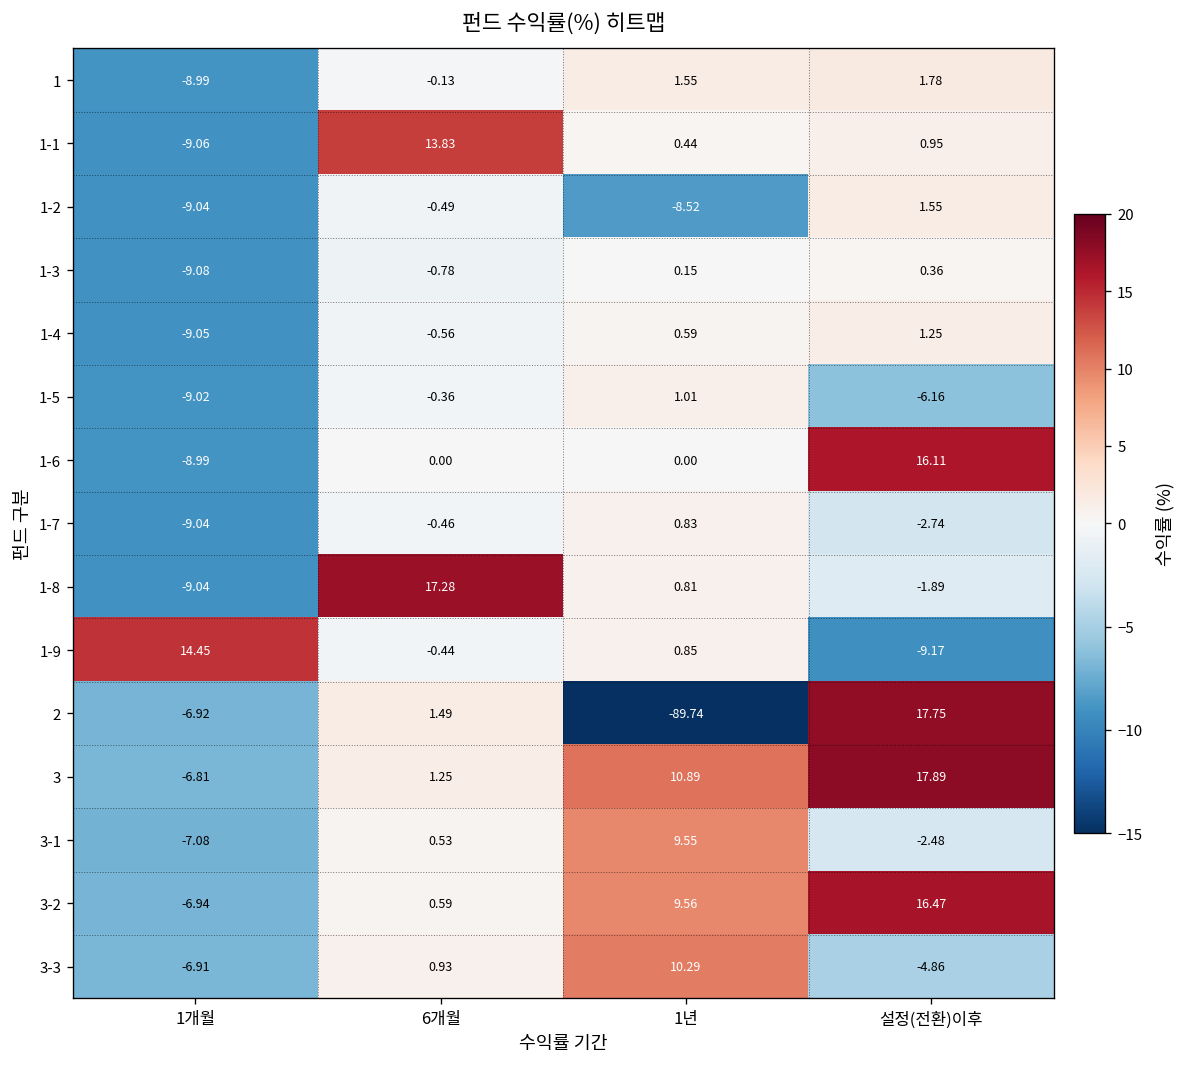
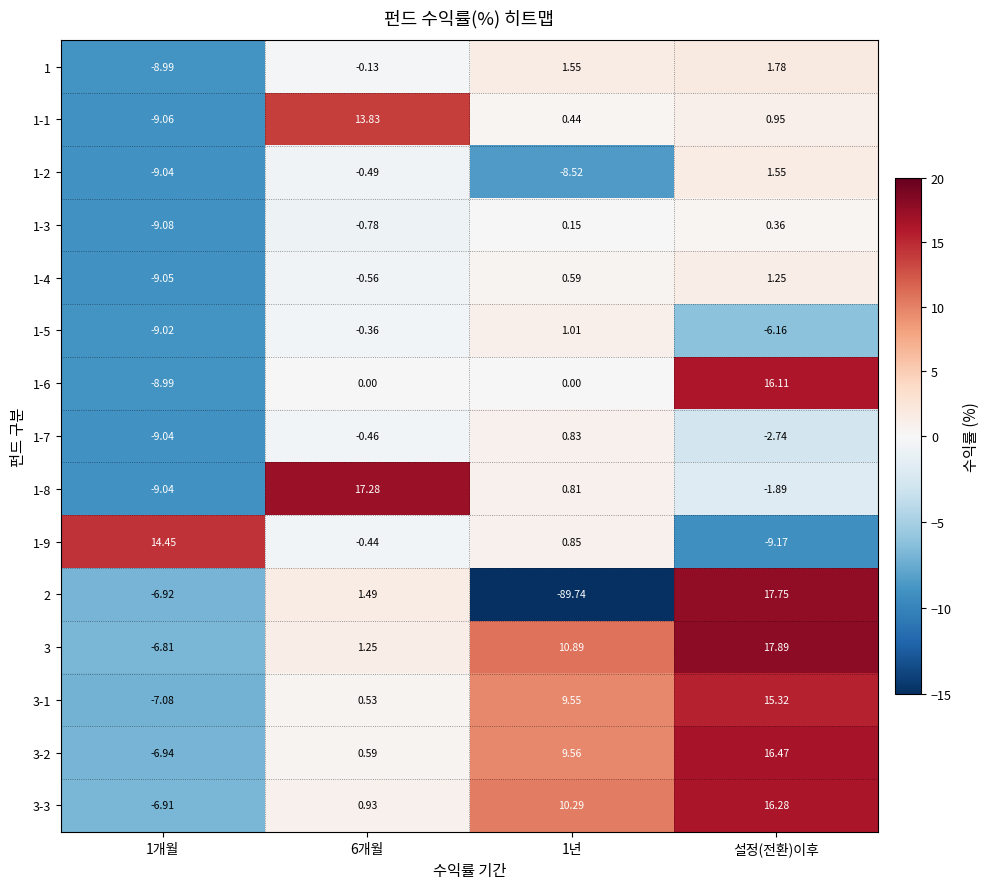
3-1, 설정(전환)이후: -2.48 -> 15.32
3-3, 설정(전환)이후: -4.86 -> 16.28
